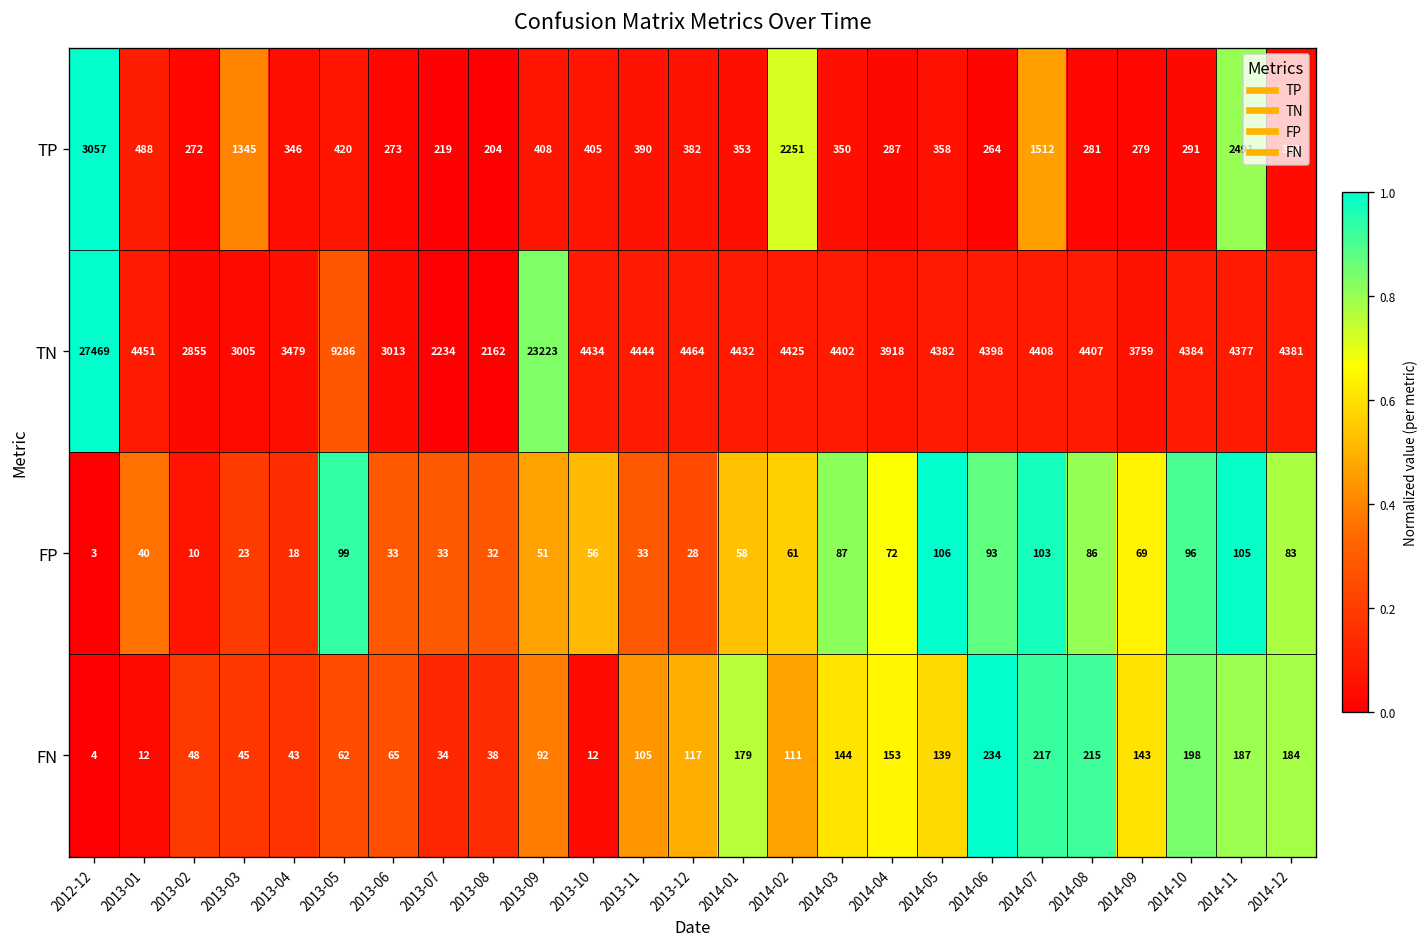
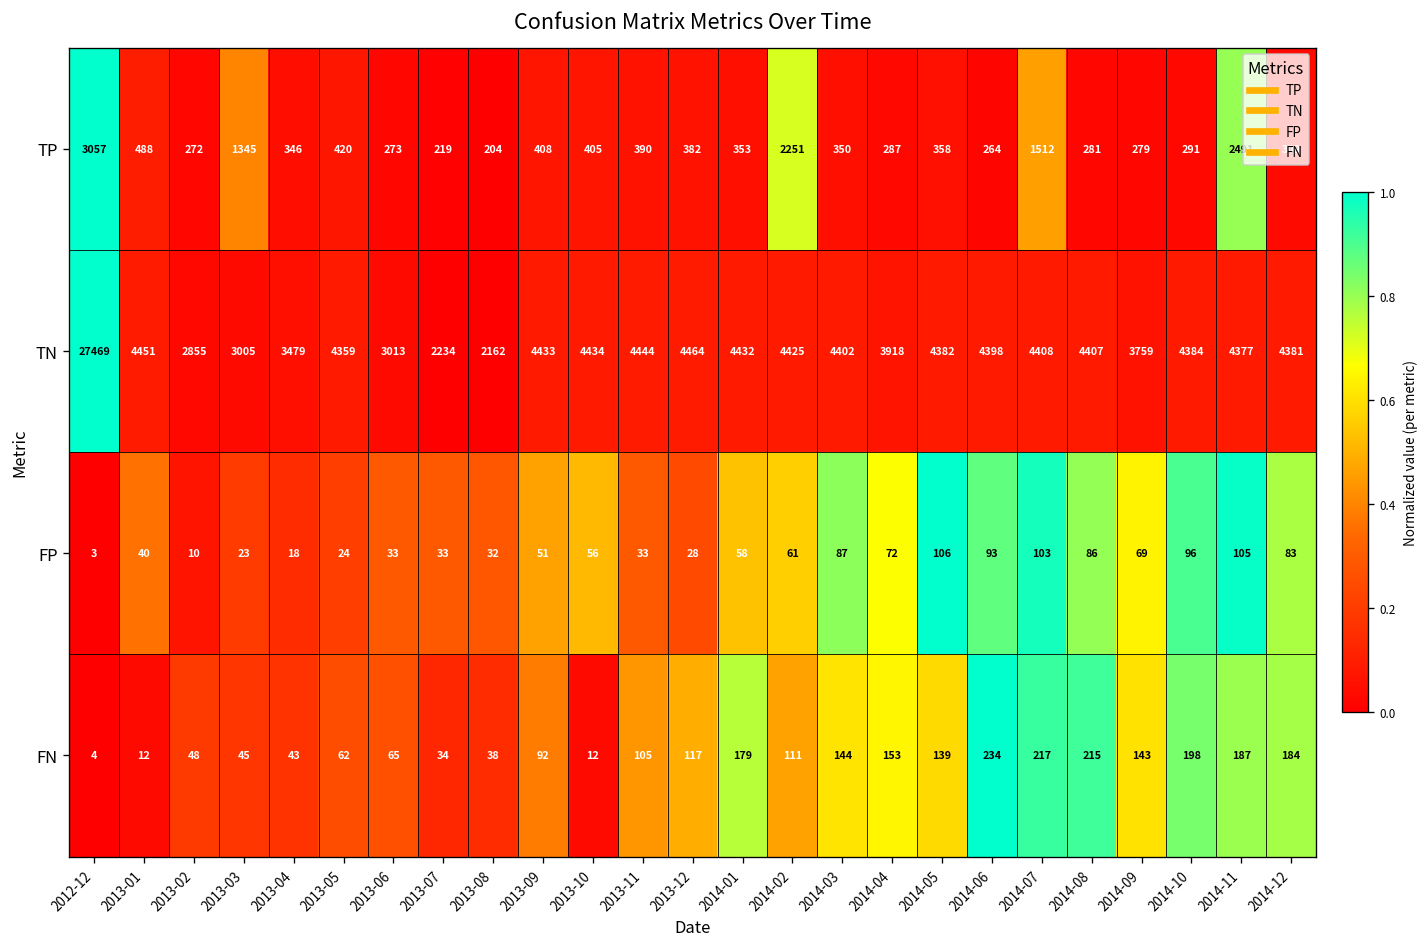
TN, 2013-05: 9286 -> 4359
TN, 2013-09: 23223 -> 4433
FP, 2013-05: 99 -> 24
